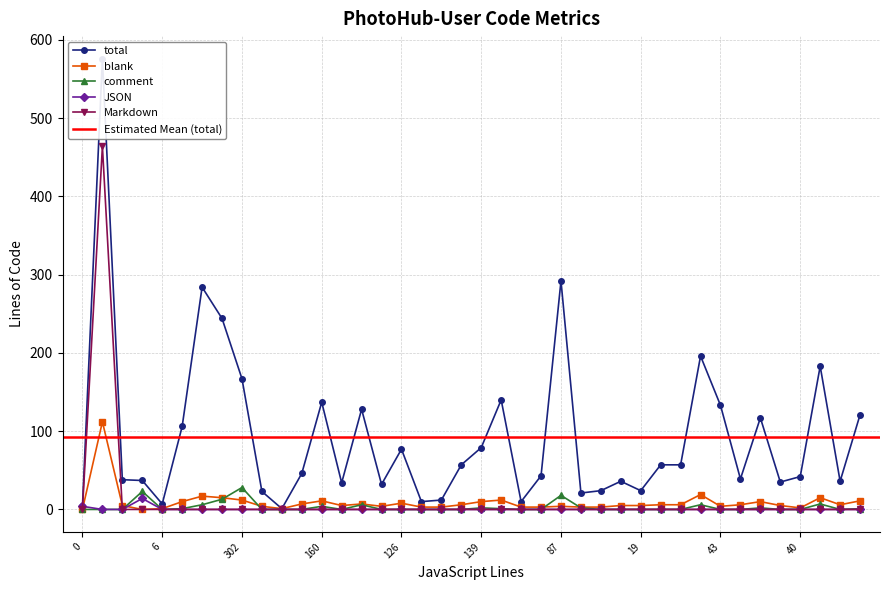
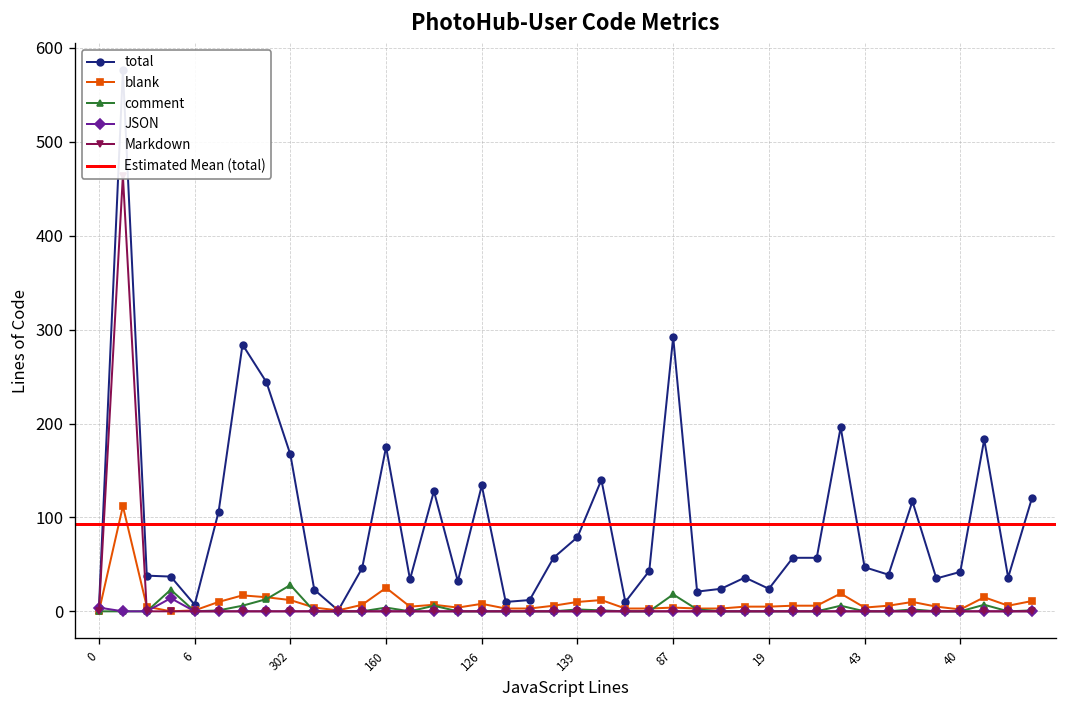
total, 160: 140 -> 180
blank, 160: 10 -> 30
total, 126: 80 -> 130
total, 43: 130 -> 50
